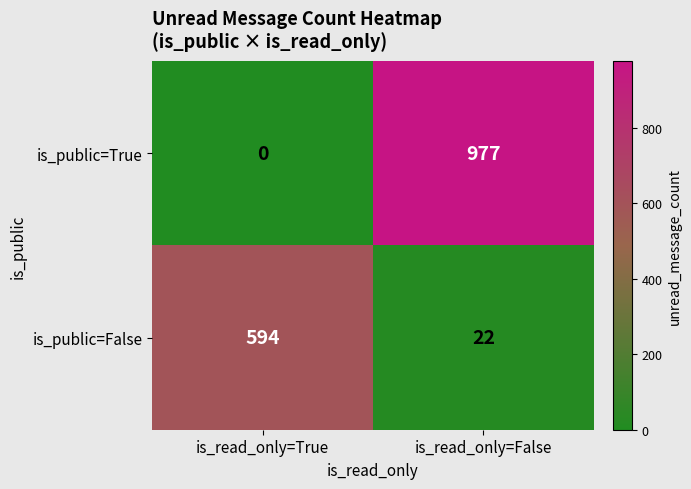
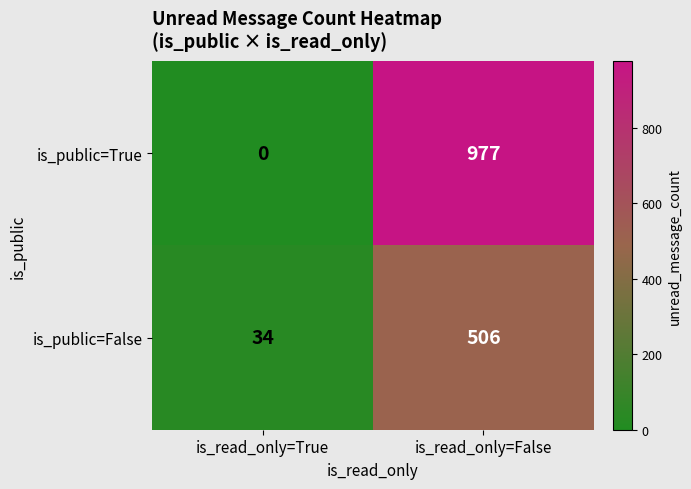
is_public=False, is_read_only=True: 594 -> 34
is_public=False, is_read_only=False: 22 -> 506
